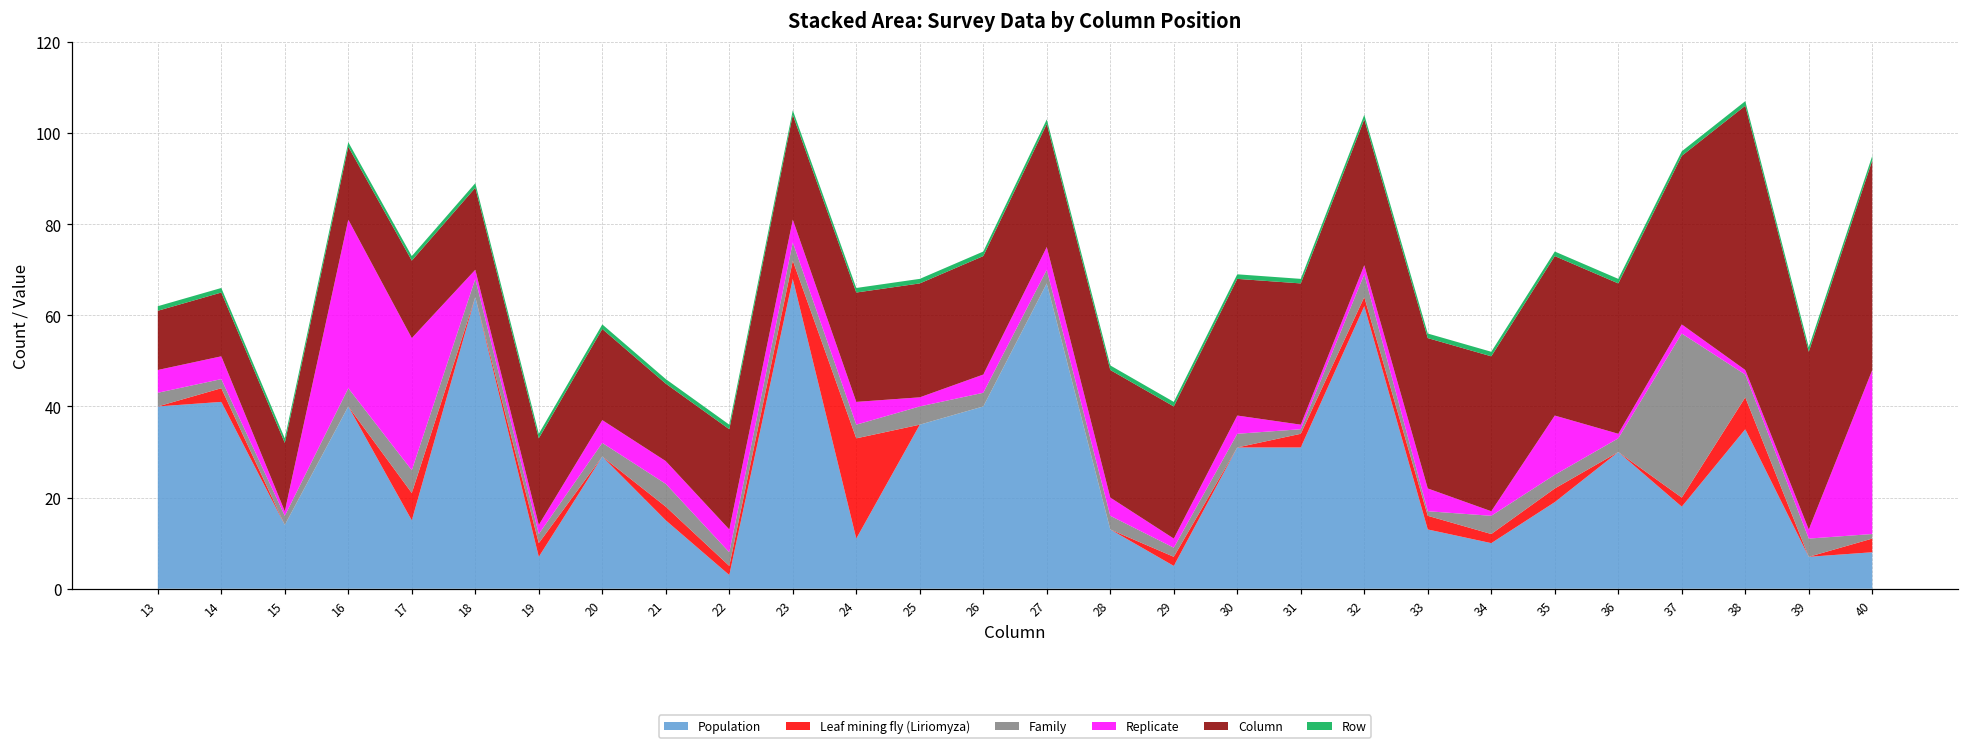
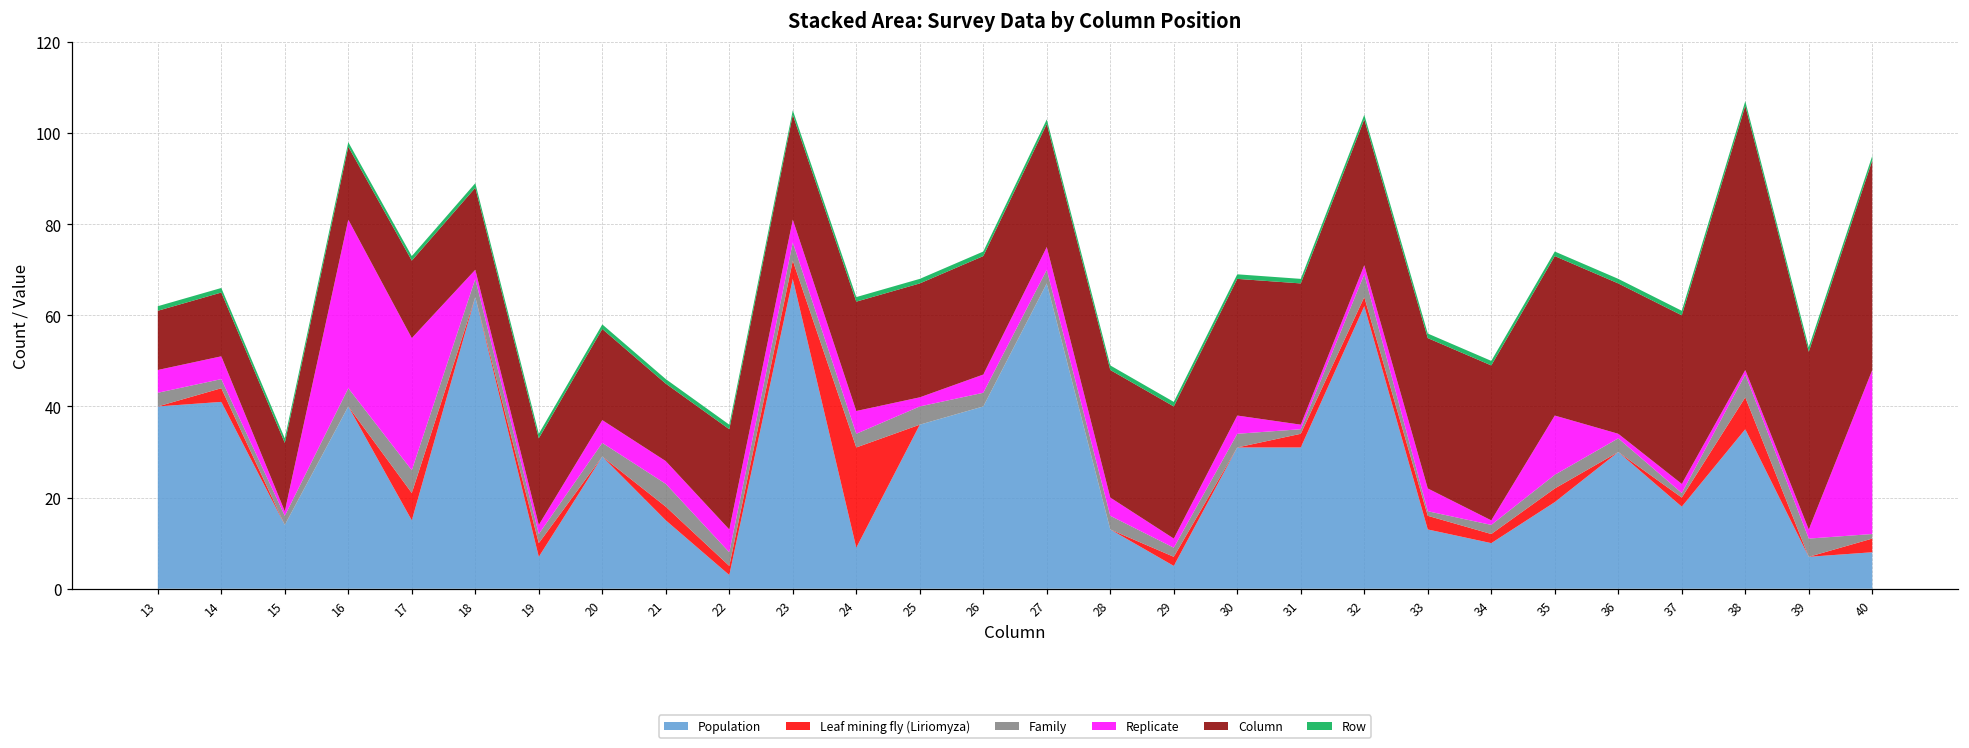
Population, 24: 11 -> 9
Family, 34: 4 -> 2
Family, 37: 36 -> 1
